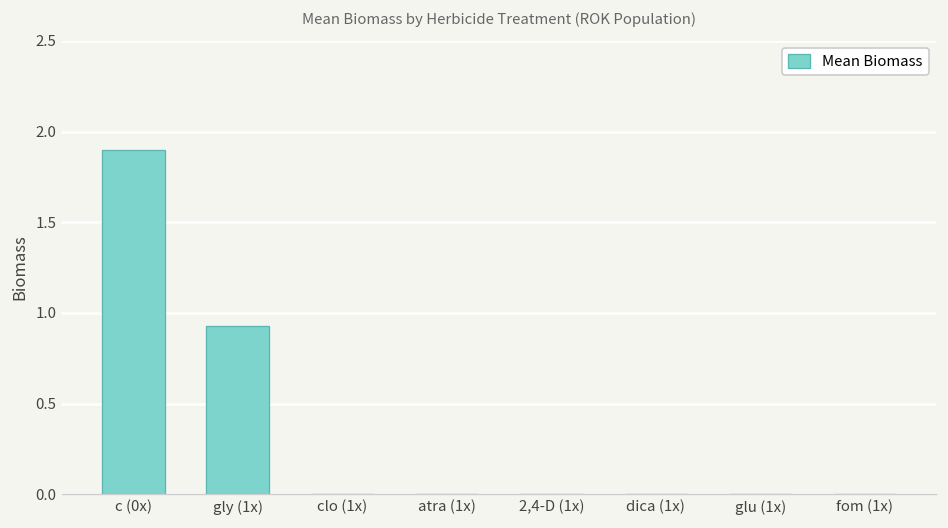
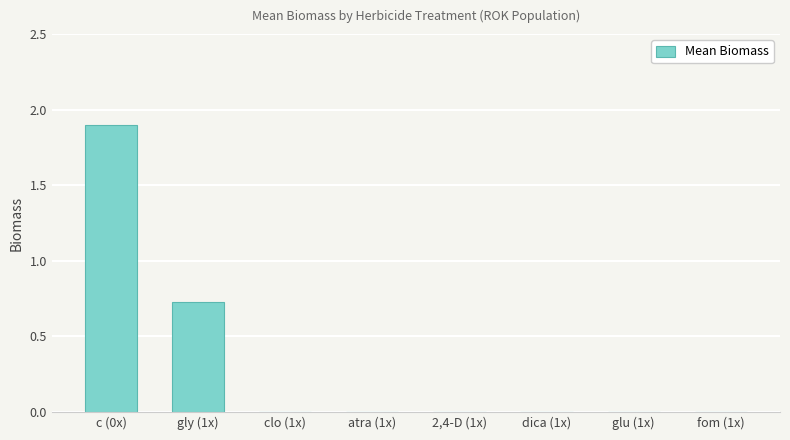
gly (1x): 0.93 -> 0.73
